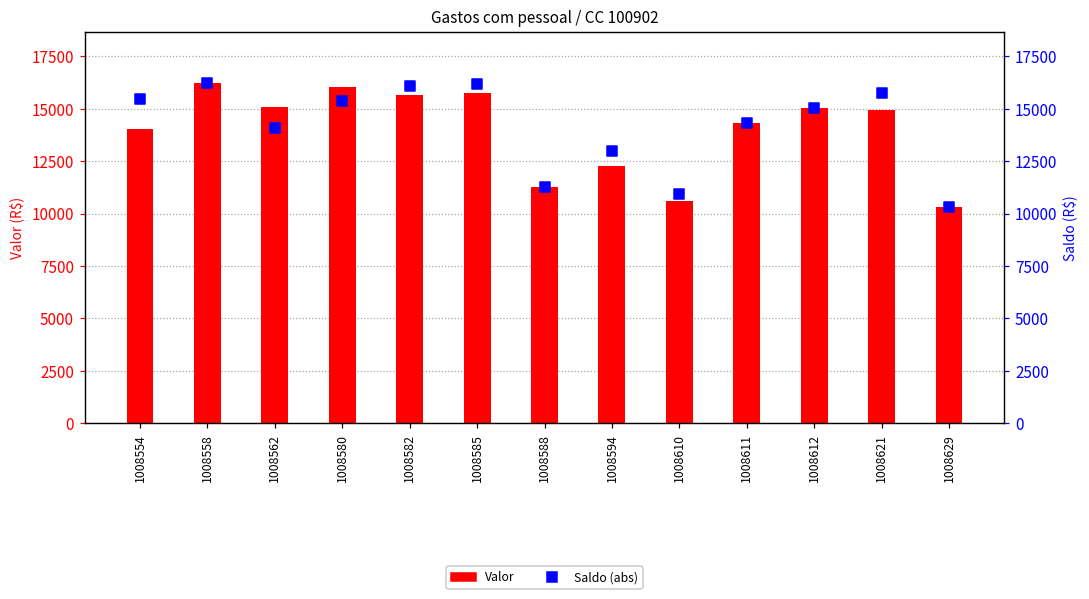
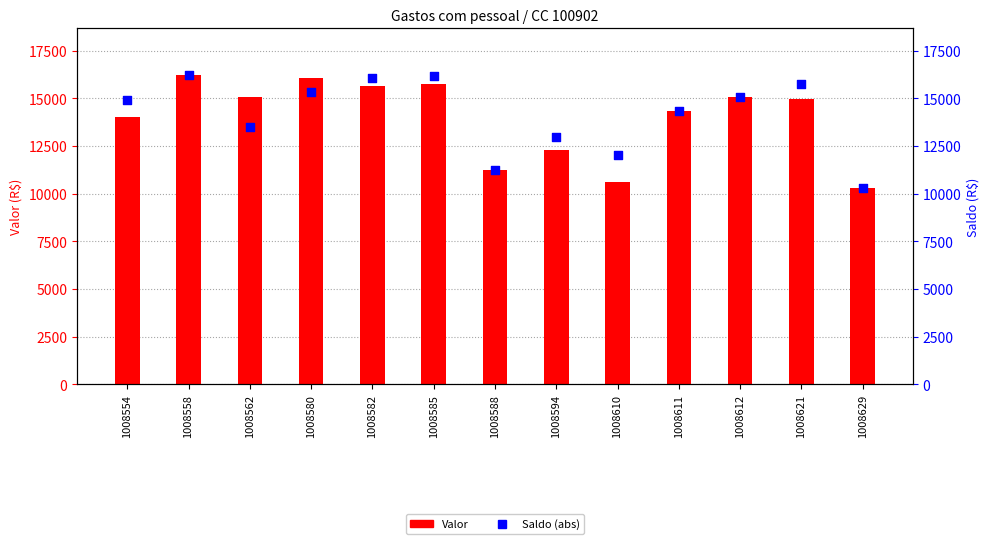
Saldo (abs), 1008554: 15500 -> 14900
Saldo (abs), 1008562: 14100 -> 13500
Saldo (abs), 1008610: 10900 -> 12000
